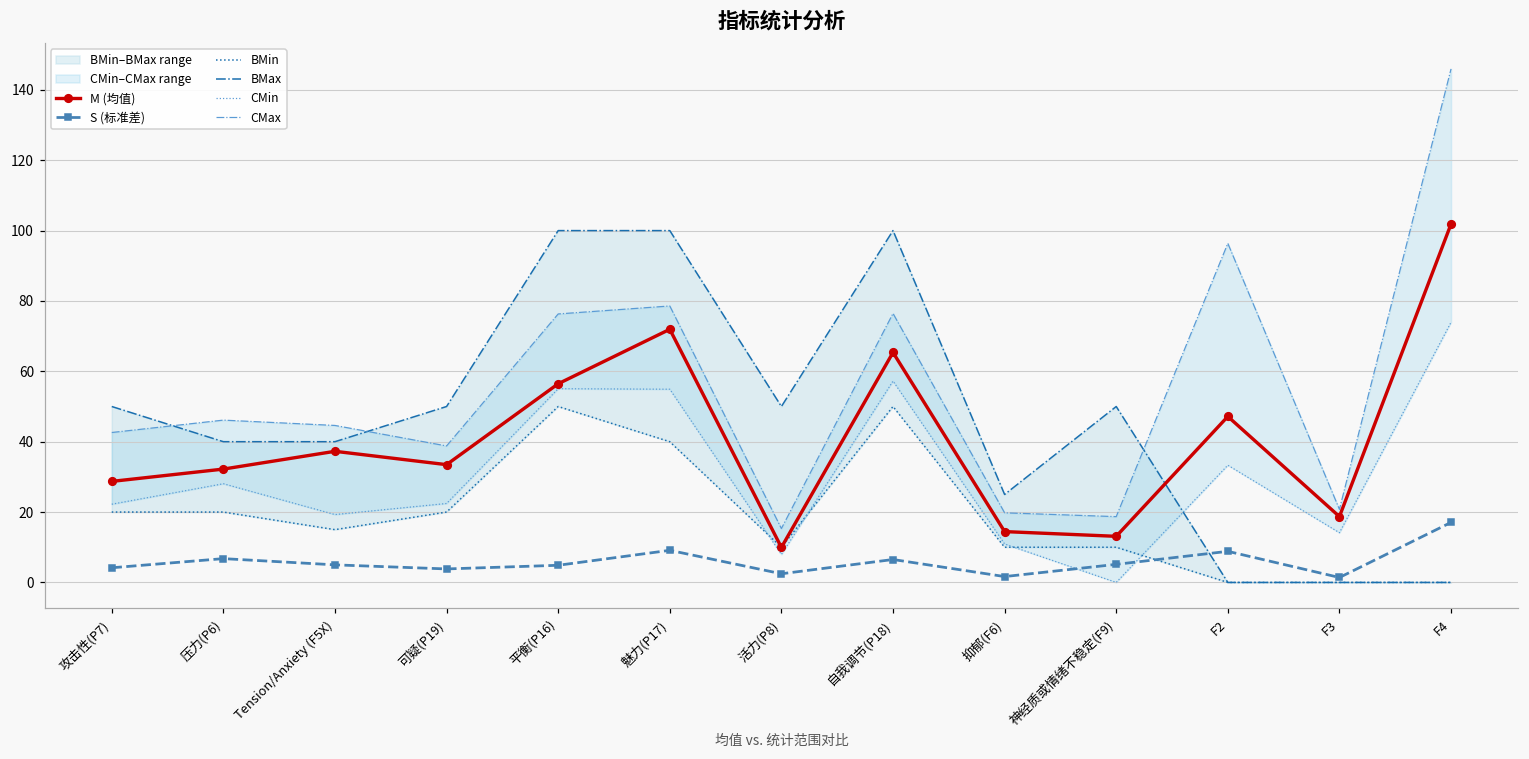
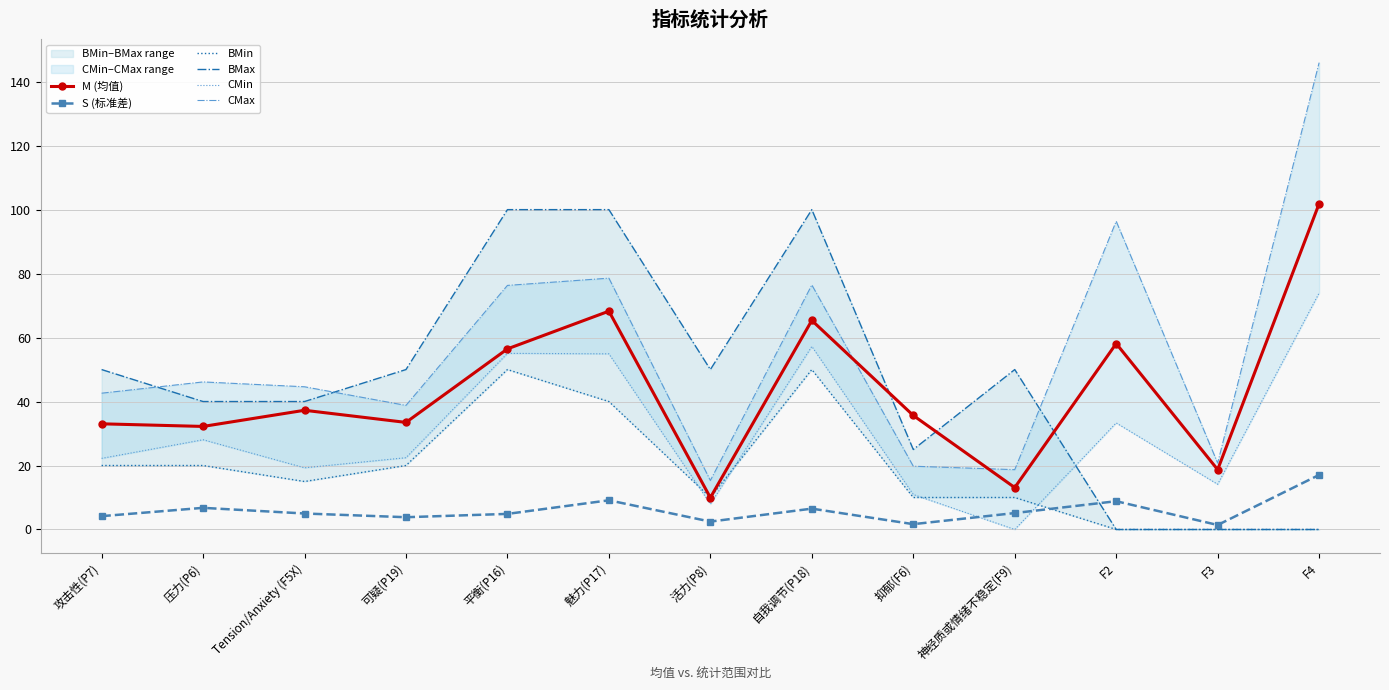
M (均值), 攻击性(P7): 29 -> 33
M (均值), 魅力(P17): 72 -> 68
M (均值), 抑郁(F6): 14 -> 36
M (均值), F2: 47 -> 58
